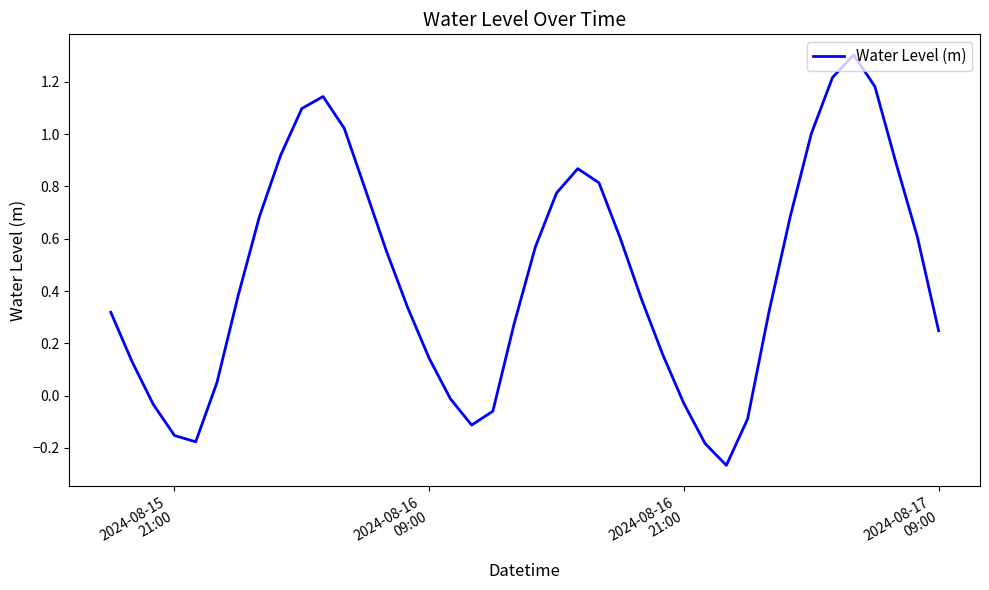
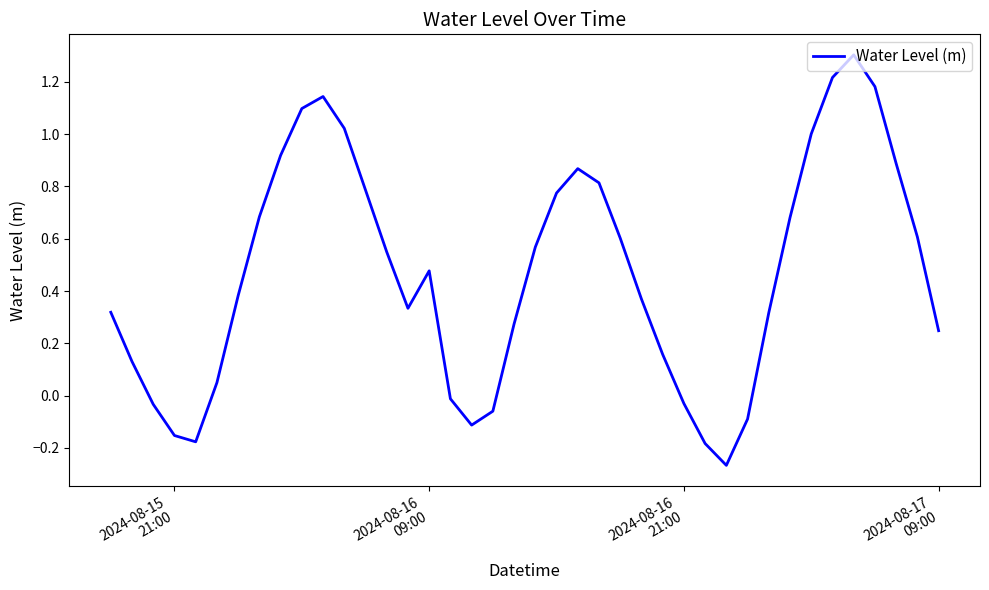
2024-08-16 09:00: 0.14 -> 0.48
